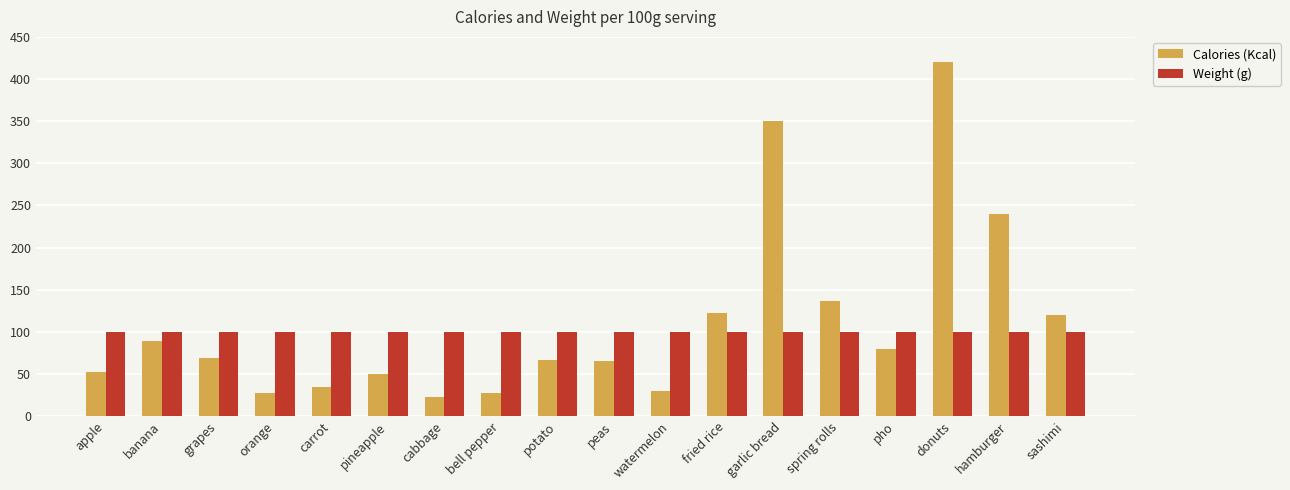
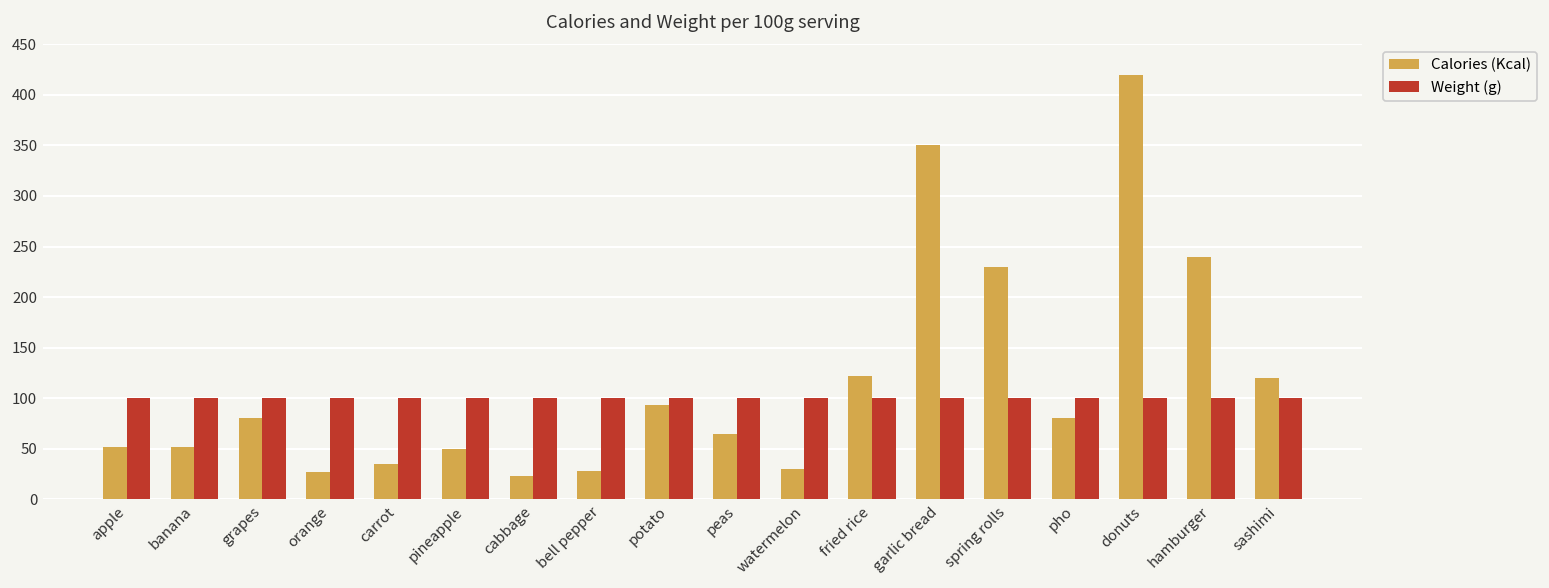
Calories (Kcal), banana: 90 -> 50
Calories (Kcal), grapes: 70 -> 80
Calories (Kcal), potato: 70 -> 90
Calories (Kcal), spring rolls: 140 -> 230
